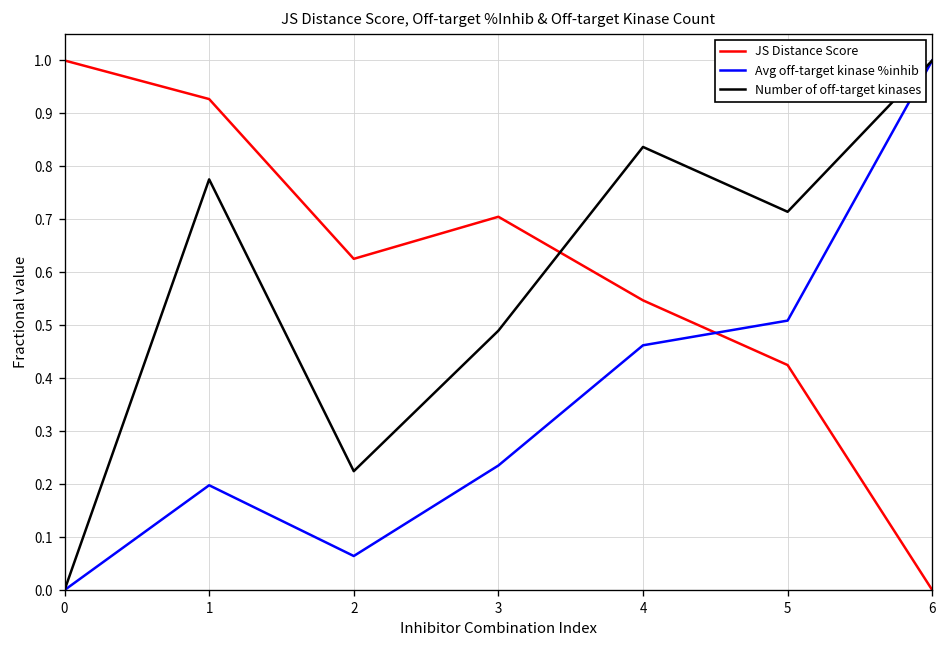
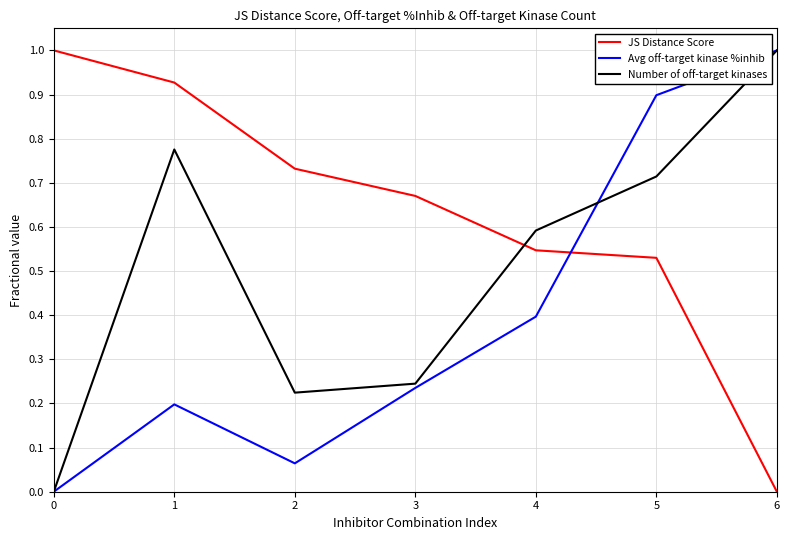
JS Distance Score, 2: 0.63 -> 0.73
JS Distance Score, 3: 0.70 -> 0.67
Number of off-target kinases, 3: 0.49 -> 0.24
Avg off-target kinase %inhib, 4: 0.46 -> 0.40
Number of off-target kinases, 4: 0.84 -> 0.59
JS Distance Score, 5: 0.42 -> 0.53
Avg off-target kinase %inhib, 5: 0.51 -> 0.90
